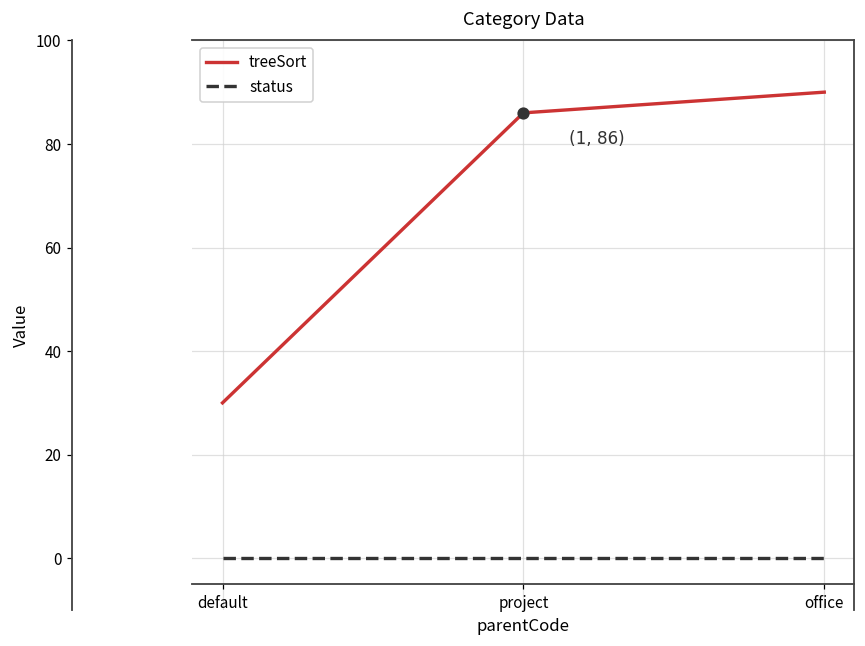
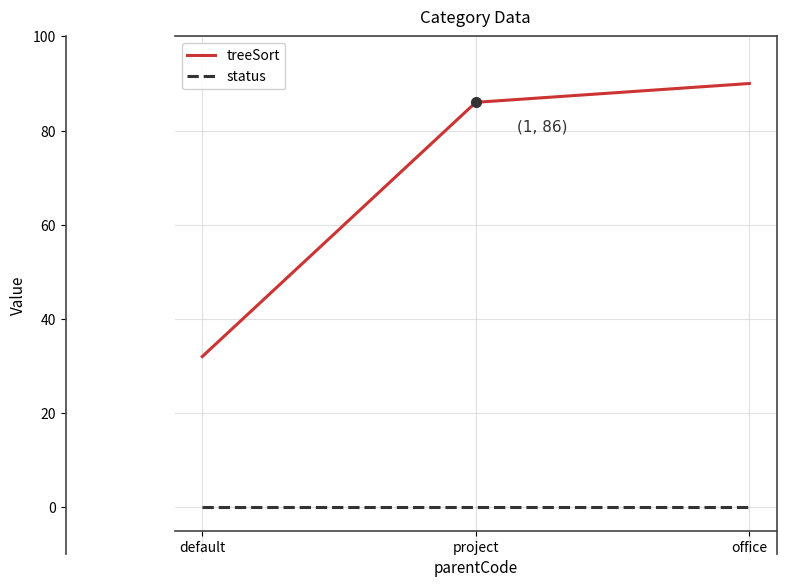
treeSort, default: 30 -> 32
